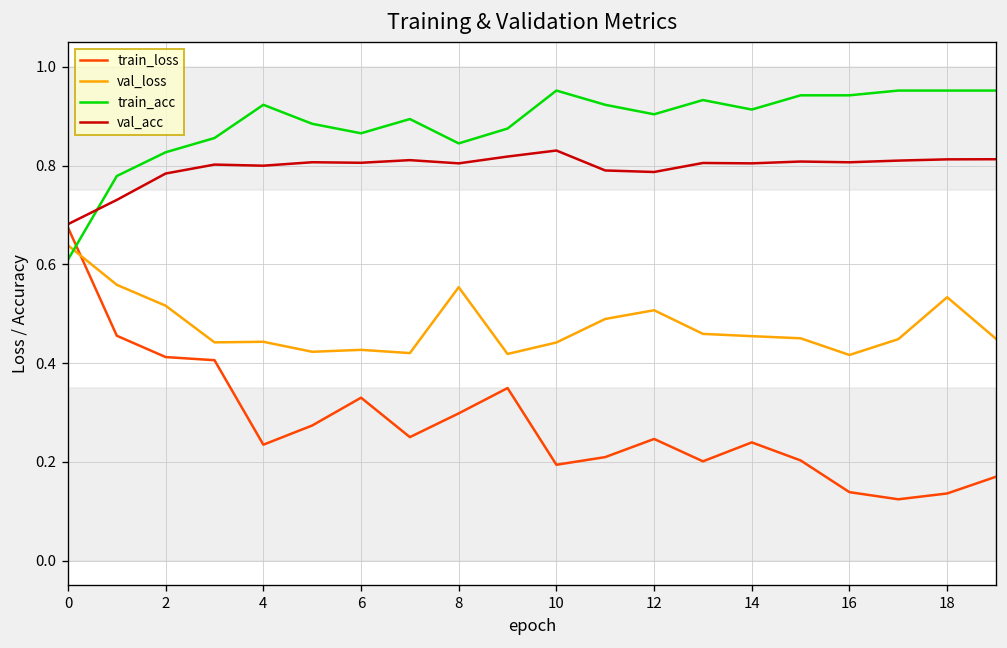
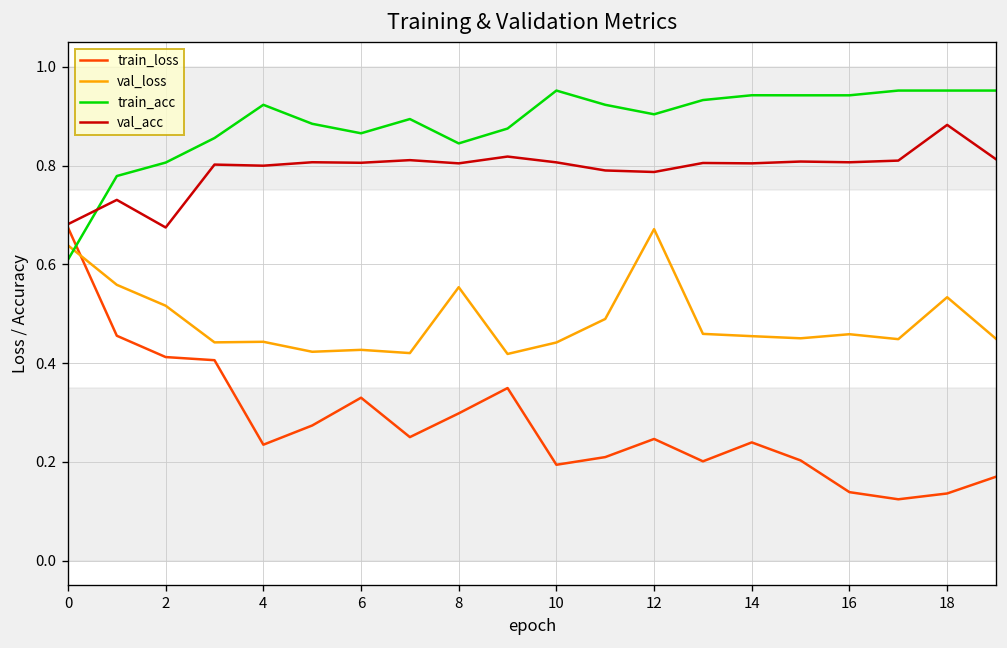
train_acc, 2: 0.83 -> 0.81
val_acc, 2: 0.78 -> 0.67
val_acc, 10: 0.83 -> 0.81
val_loss, 12: 0.51 -> 0.67
train_acc, 14: 0.91 -> 0.94
val_loss, 16: 0.42 -> 0.46
val_acc, 18: 0.81 -> 0.88
